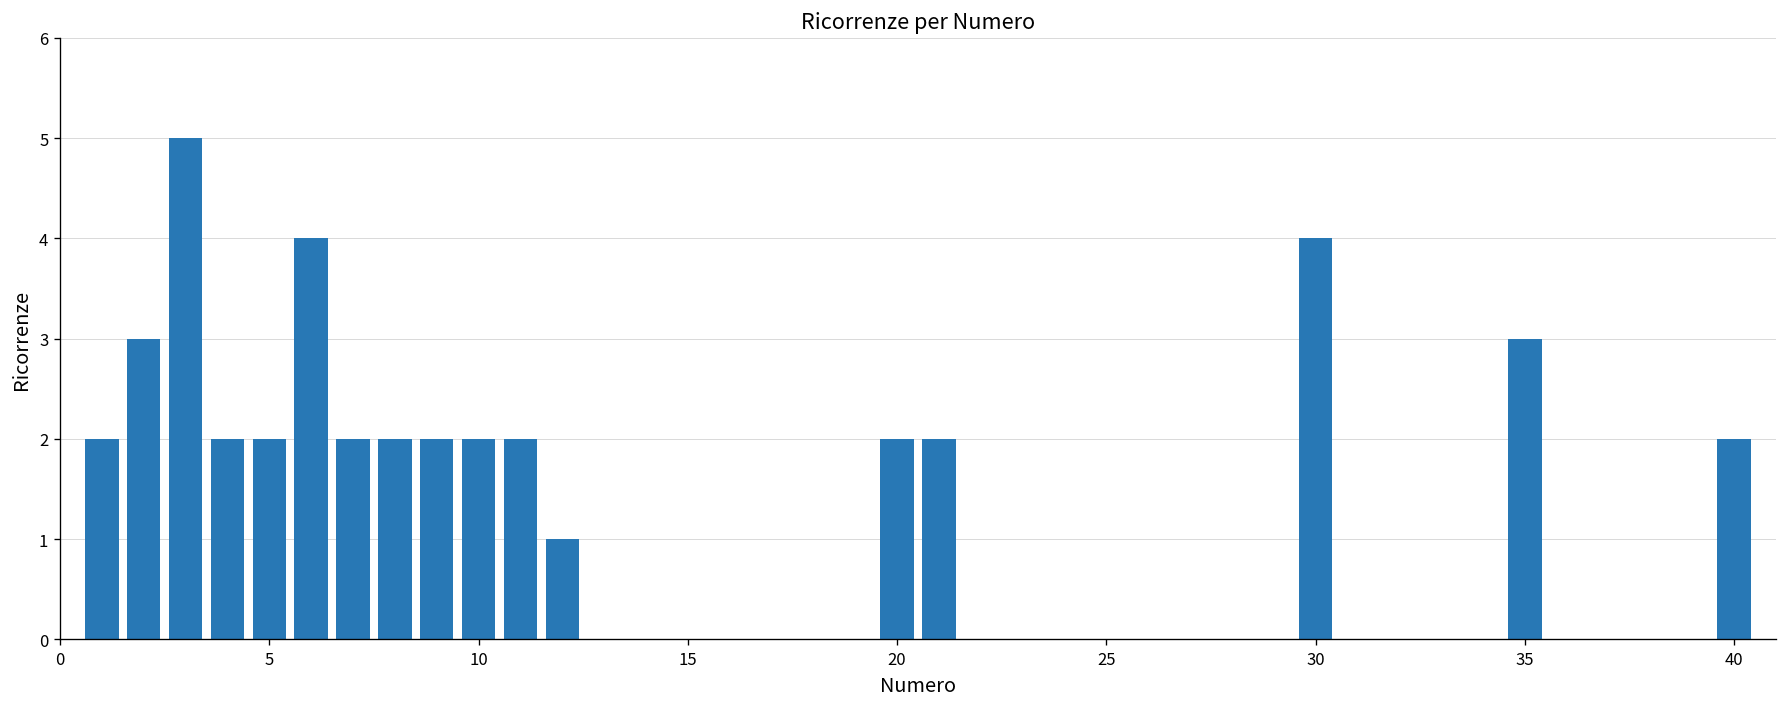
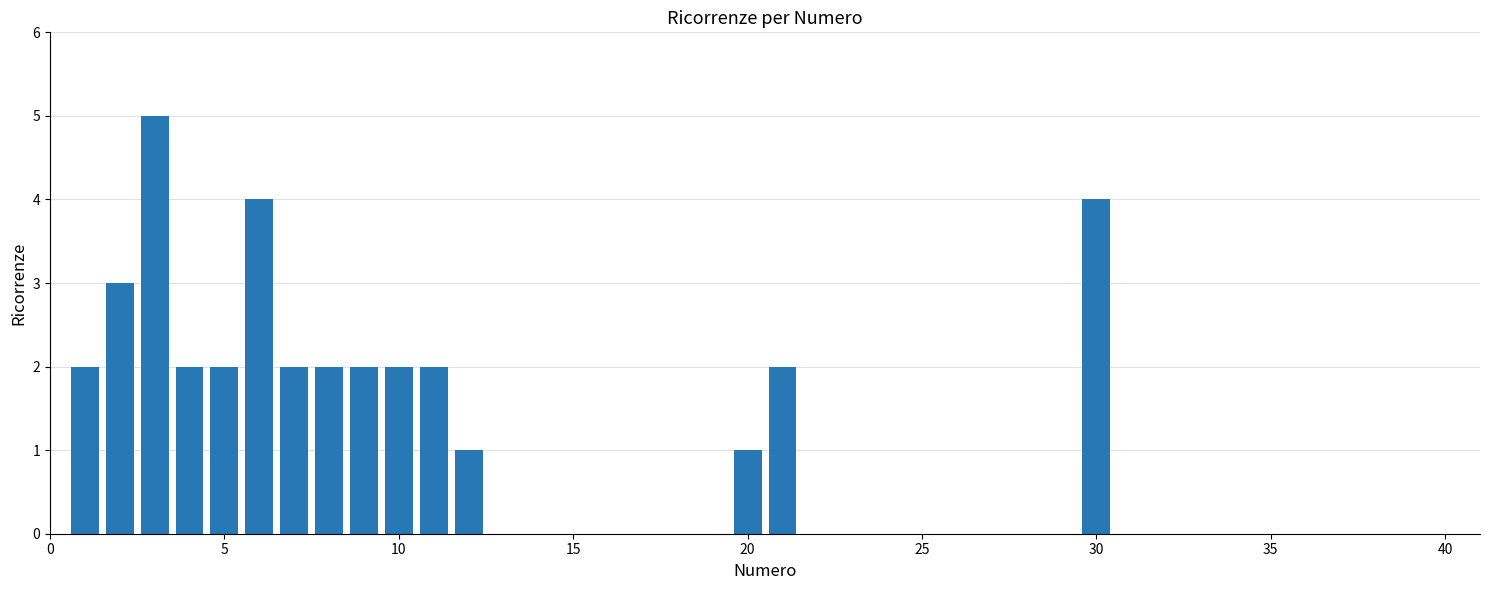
20: 2 -> 1
35: 3 -> 0
40: 2 -> 0
